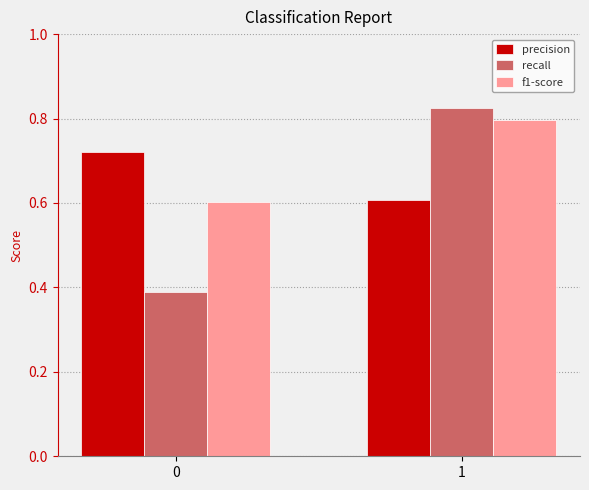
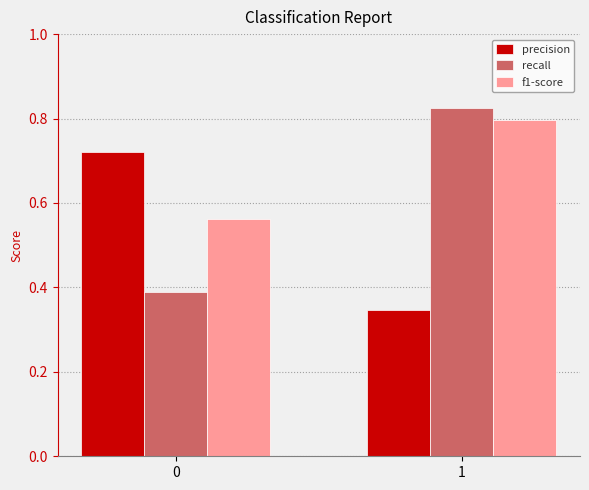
f1-score, 0: 0.60 -> 0.56
precision, 1: 0.61 -> 0.35
